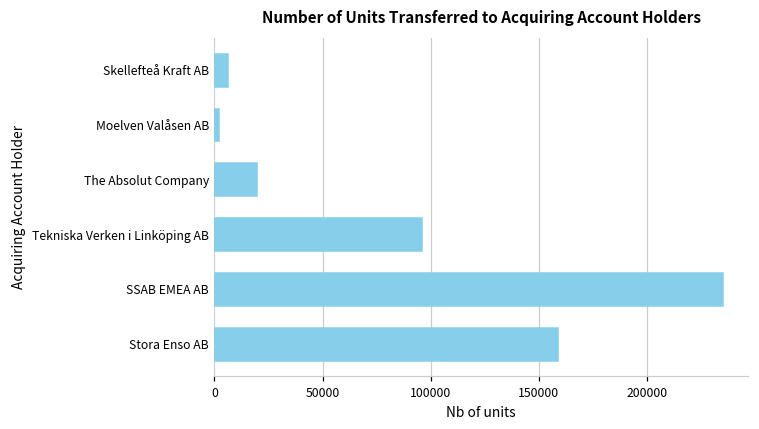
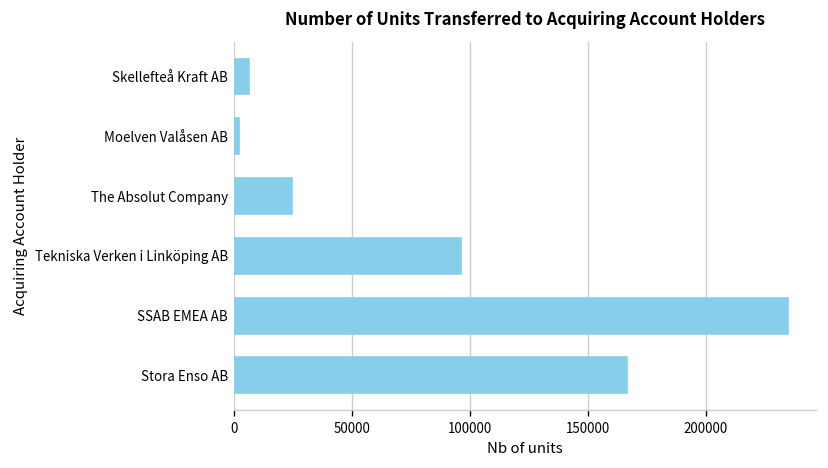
The Absolut Company: 20000 -> 25000
Stora Enso AB: 159000 -> 166000
